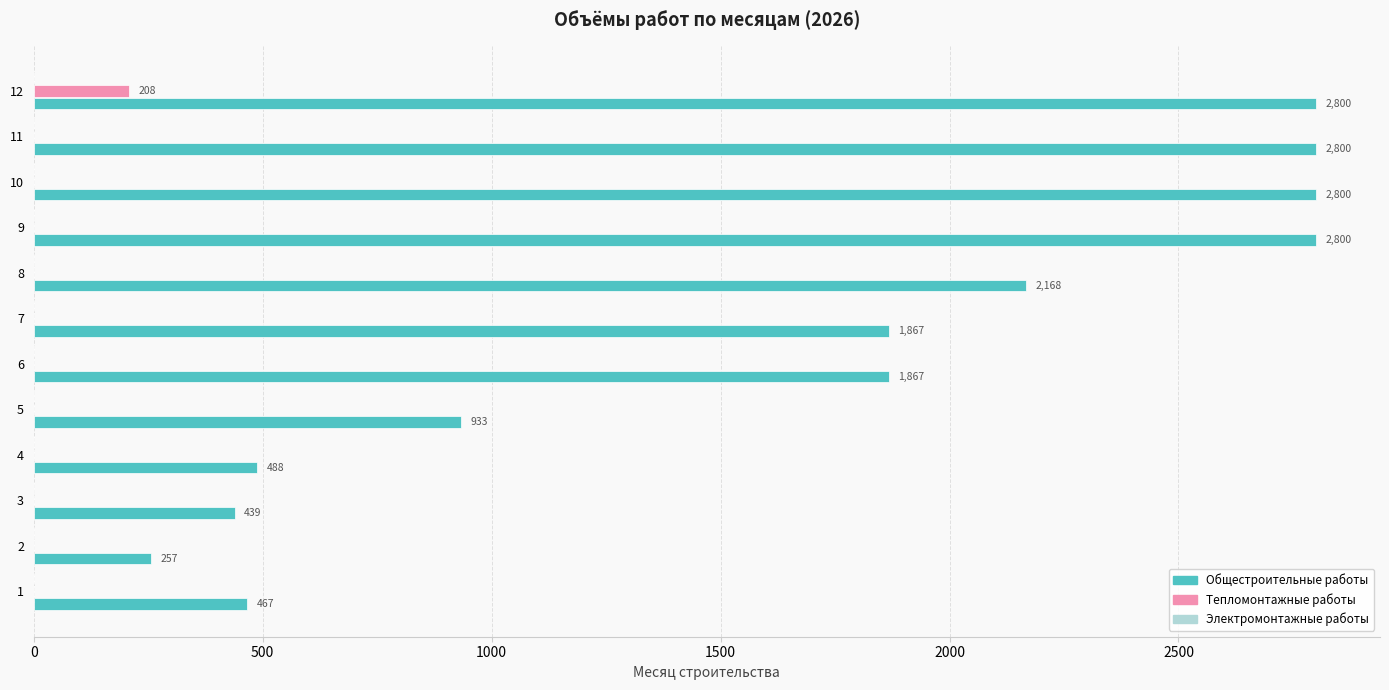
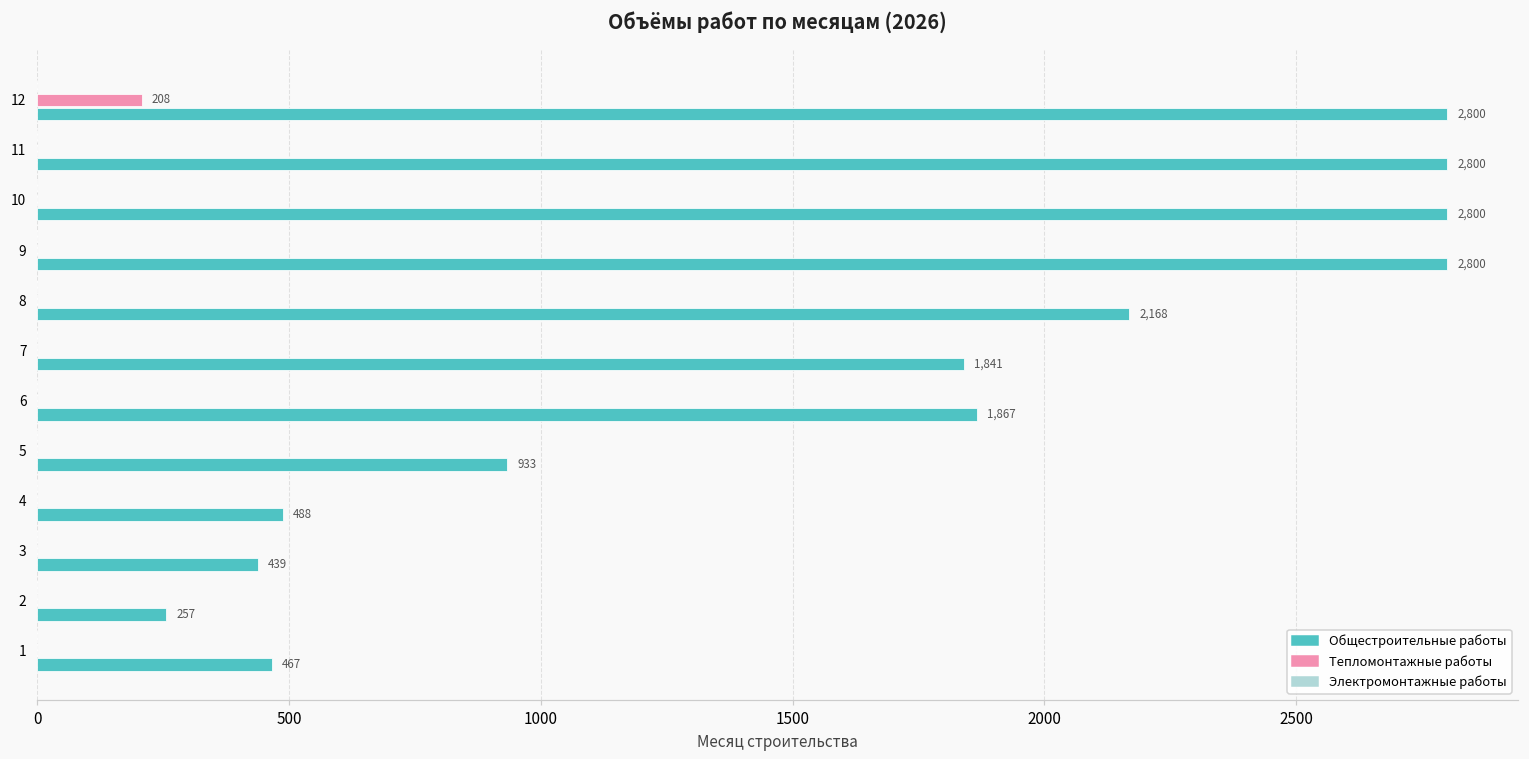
Общестроительные работы, 7: 1,867 -> 1,841
